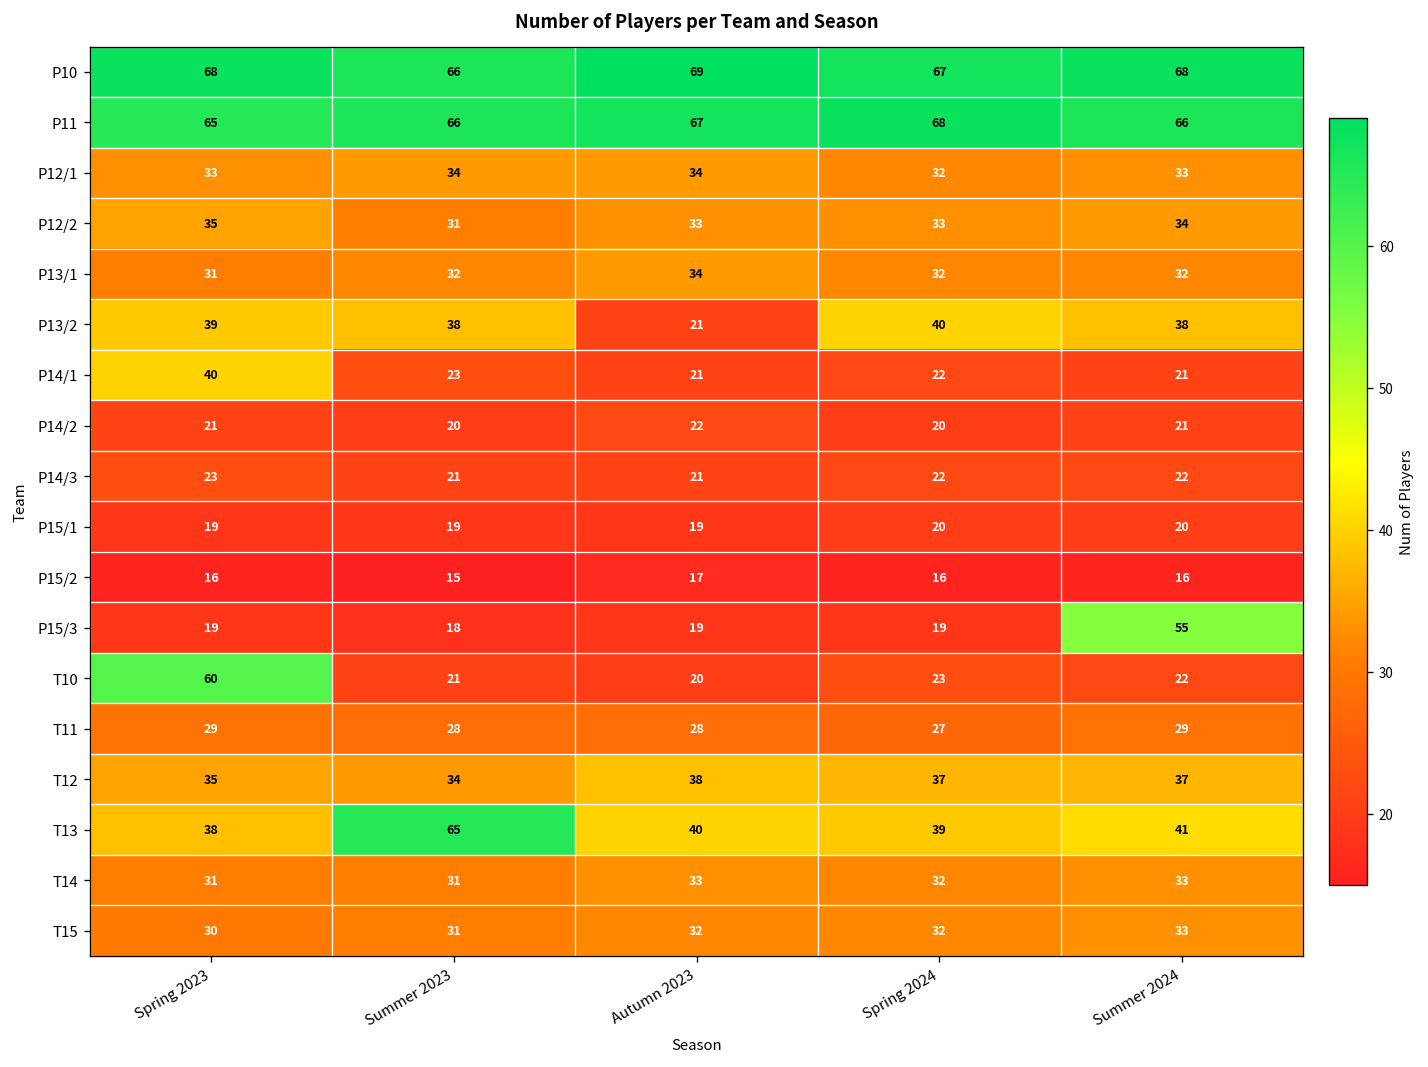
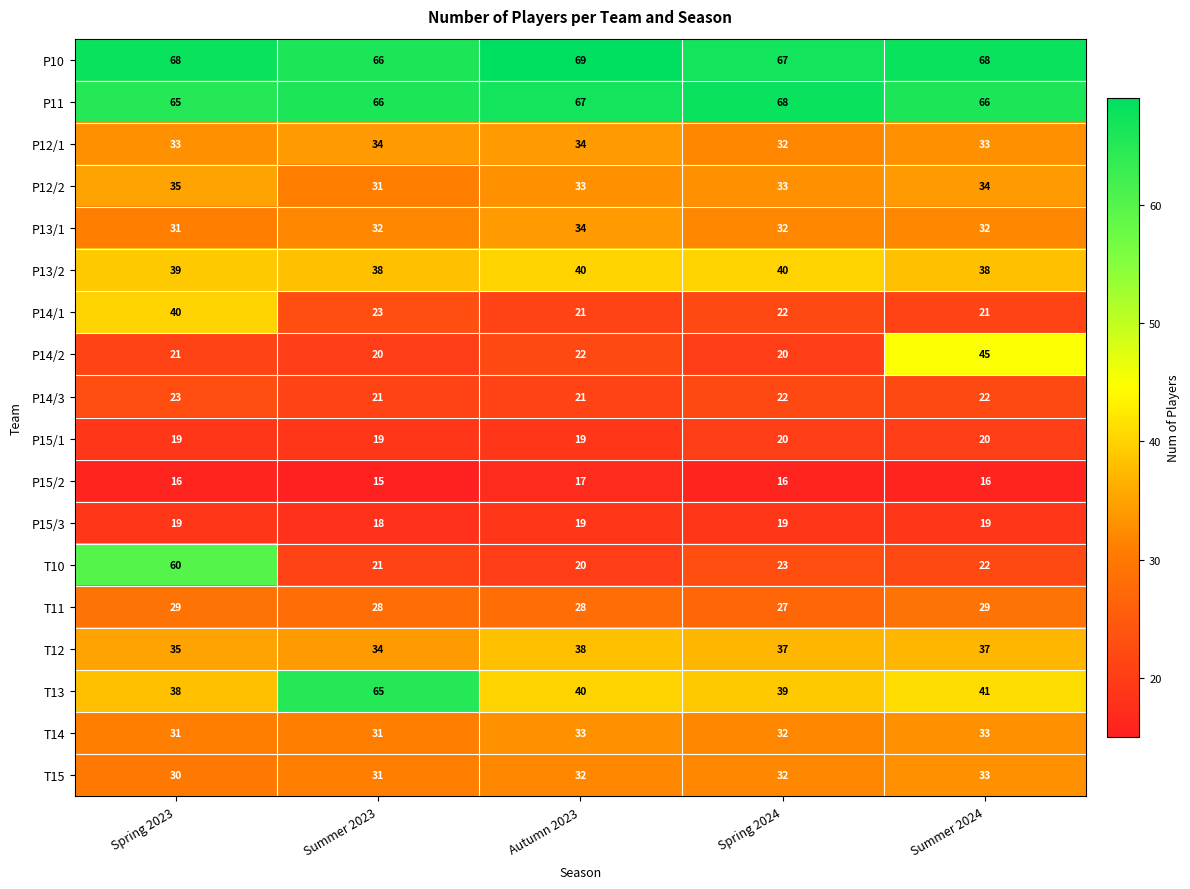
P13/2, Autumn 2023: 21 -> 40
P14/2, Summer 2024: 21 -> 45
P15/3, Summer 2024: 55 -> 19
